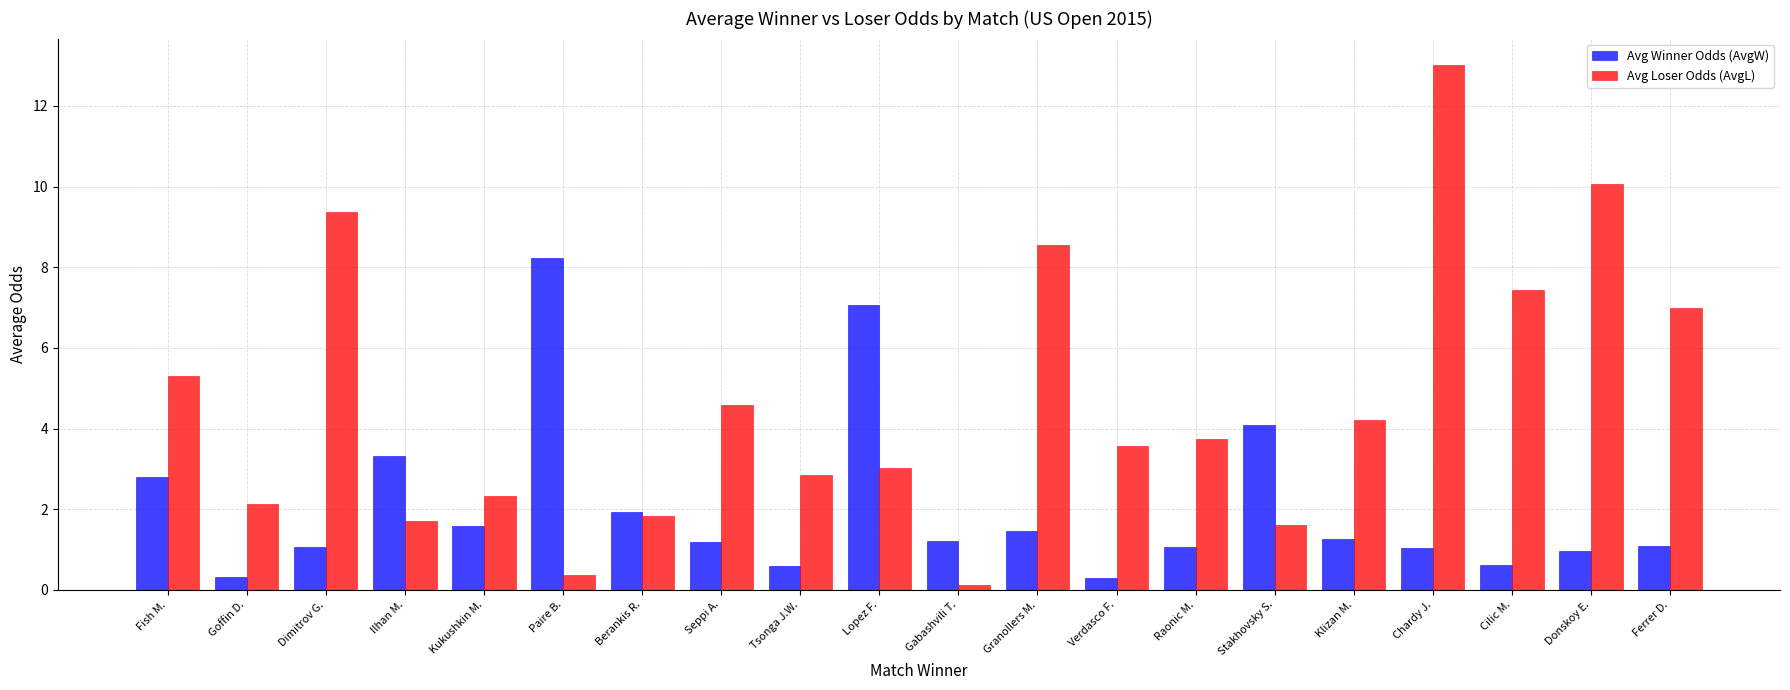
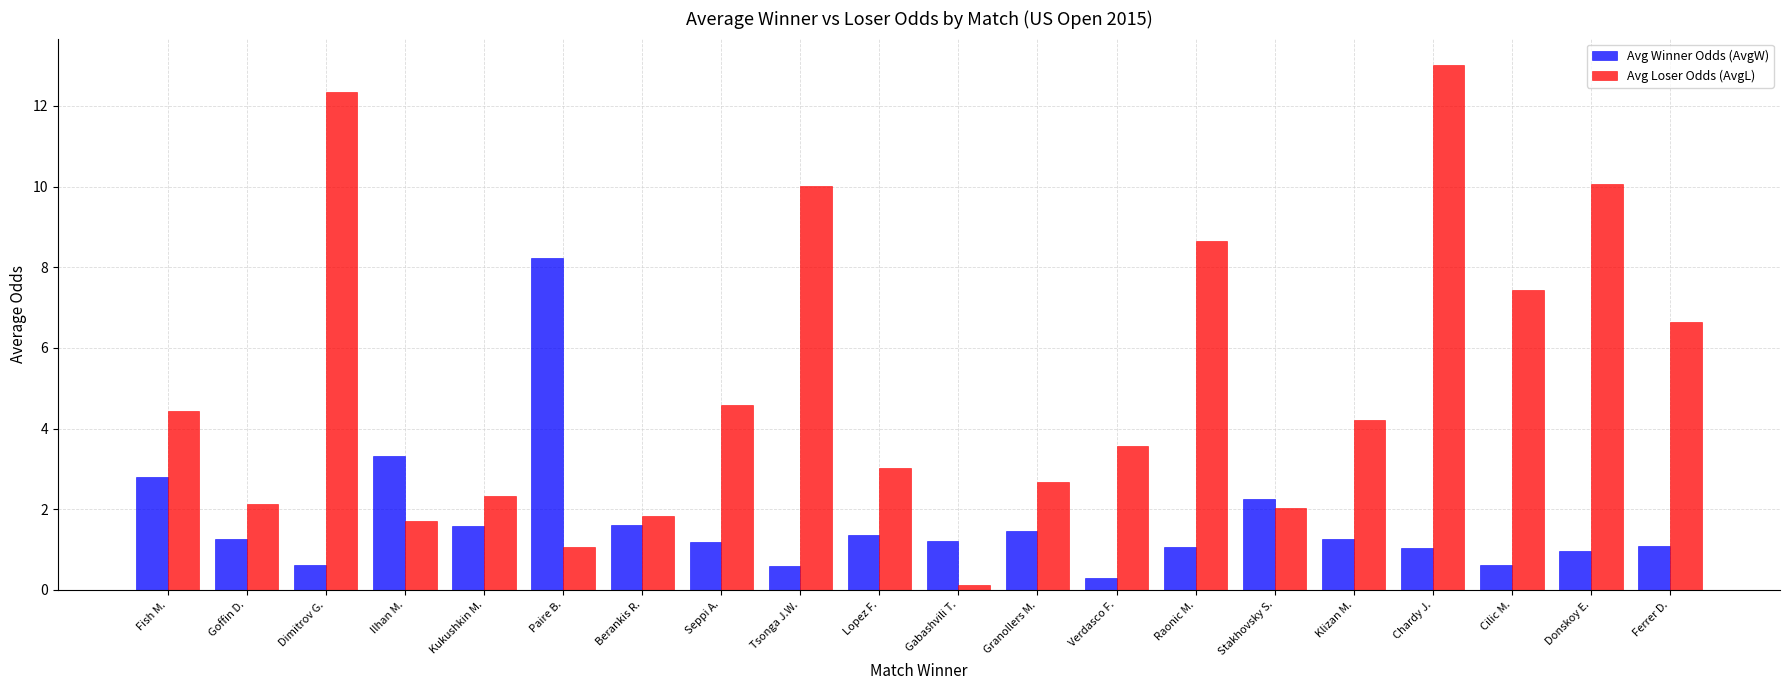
Avg Loser Odds (AvgL), Fish M.: 5.3 -> 4.4
Avg Winner Odds (AvgW), Goffin D.: 0.3 -> 1.3
Avg Winner Odds (AvgW), Dimitrov G.: 1.1 -> 0.6
Avg Loser Odds (AvgL), Dimitrov G.: 9.4 -> 12.3
Avg Loser Odds (AvgL), Paire B.: 0.4 -> 1.1
Avg Winner Odds (AvgW), Berankis R.: 1.9 -> 1.6
Avg Loser Odds (AvgL), Tsonga J.W.: 2.8 -> 10.0
Avg Winner Odds (AvgW), Lopez F.: 7.1 -> 1.4
Avg Loser Odds (AvgL), Granollers M.: 8.5 -> 2.7
Avg Loser Odds (AvgL), Raonic M.: 3.8 -> 8.7
Avg Winner Odds (AvgW), Stakhovsky S.: 4.1 -> 2.3
Avg Loser Odds (AvgL), Stakhovsky S.: 1.6 -> 2.0
Avg Loser Odds (AvgL), Ferrer D.: 7.0 -> 6.6
